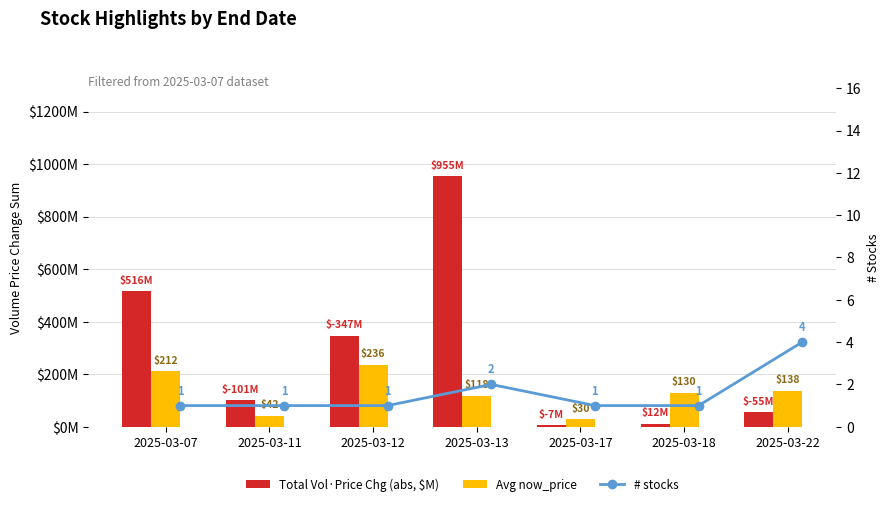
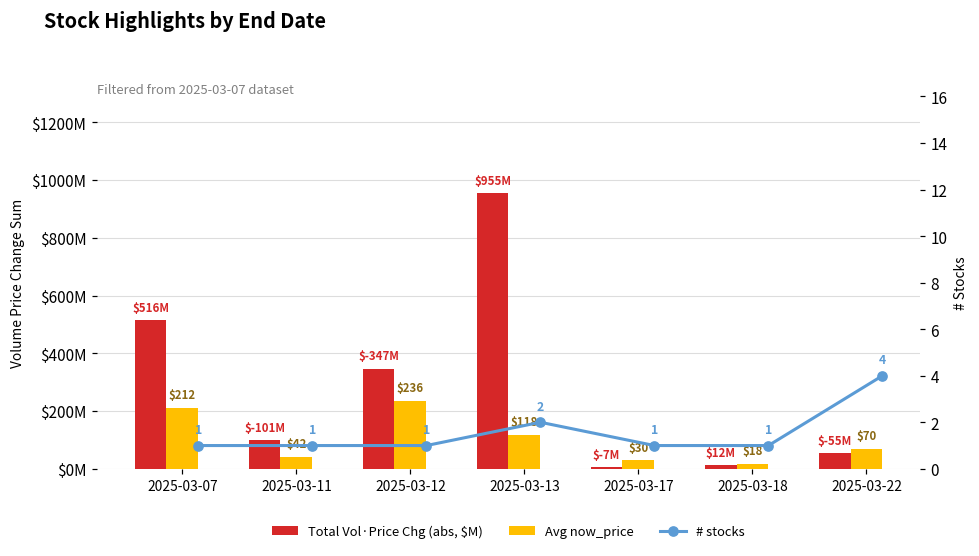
Avg now_price, 2025-03-18: $130 -> $18
Avg now_price, 2025-03-22: $138 -> $70
